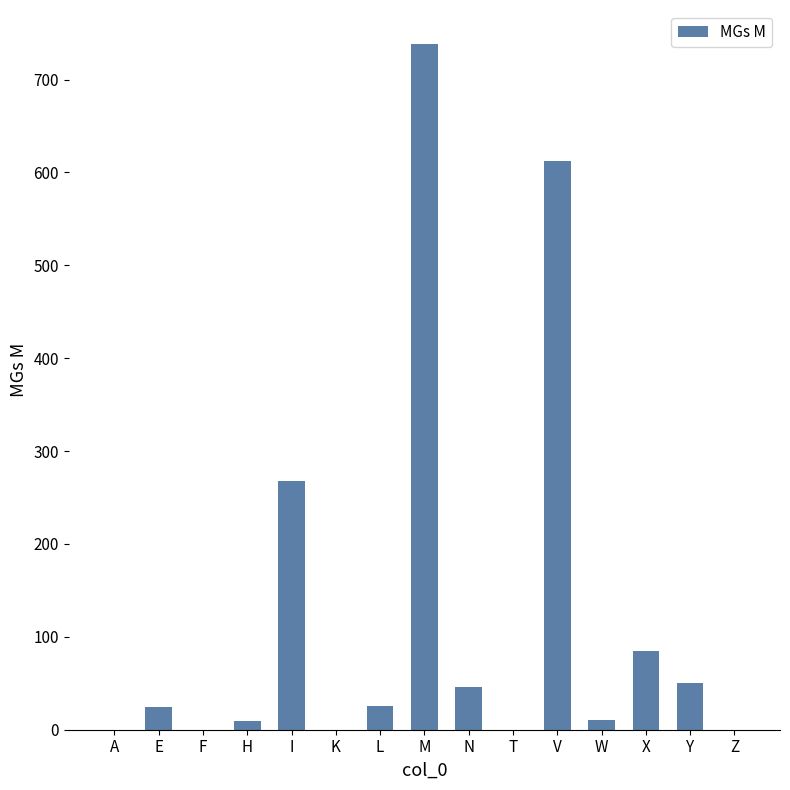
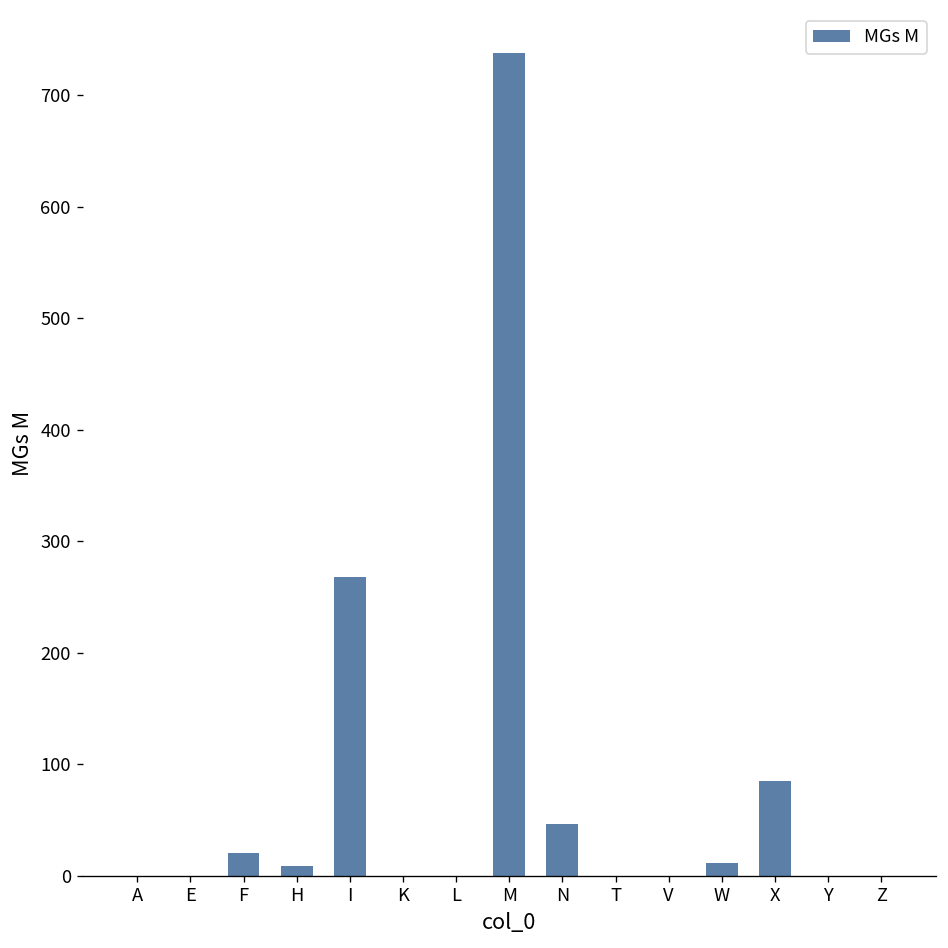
E: 20 -> 0
F: 0 -> 20
L: 30 -> 0
V: 610 -> 0
Y: 50 -> 0
